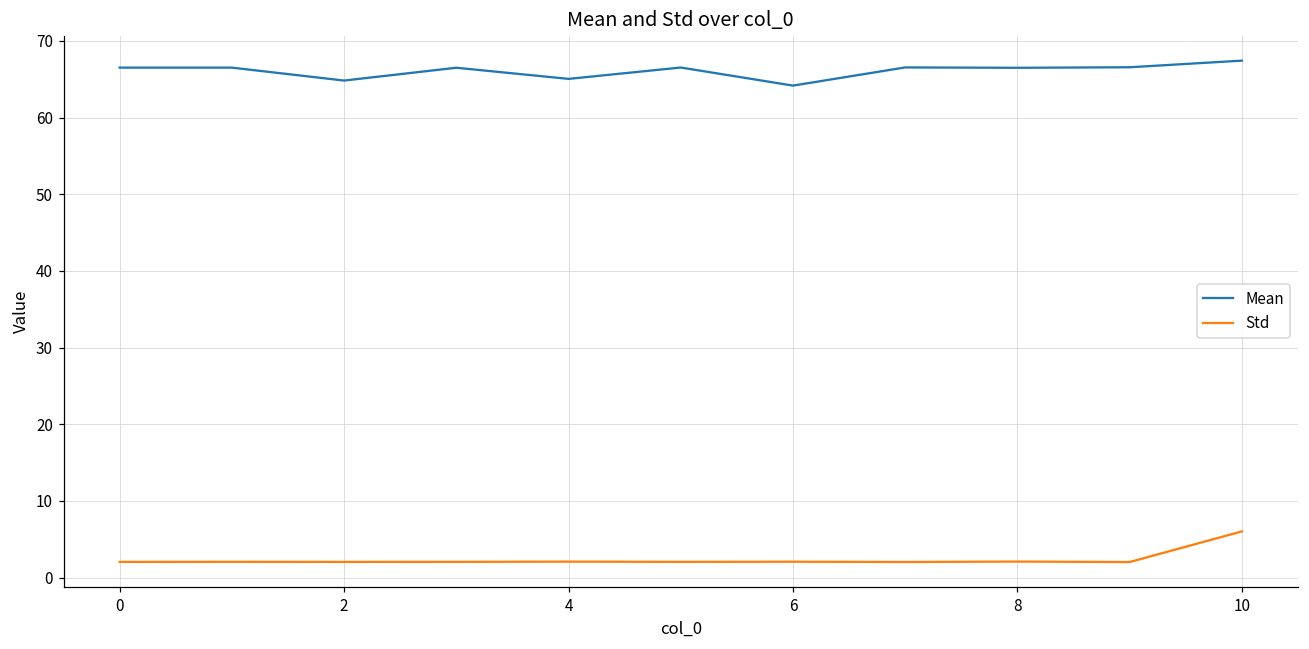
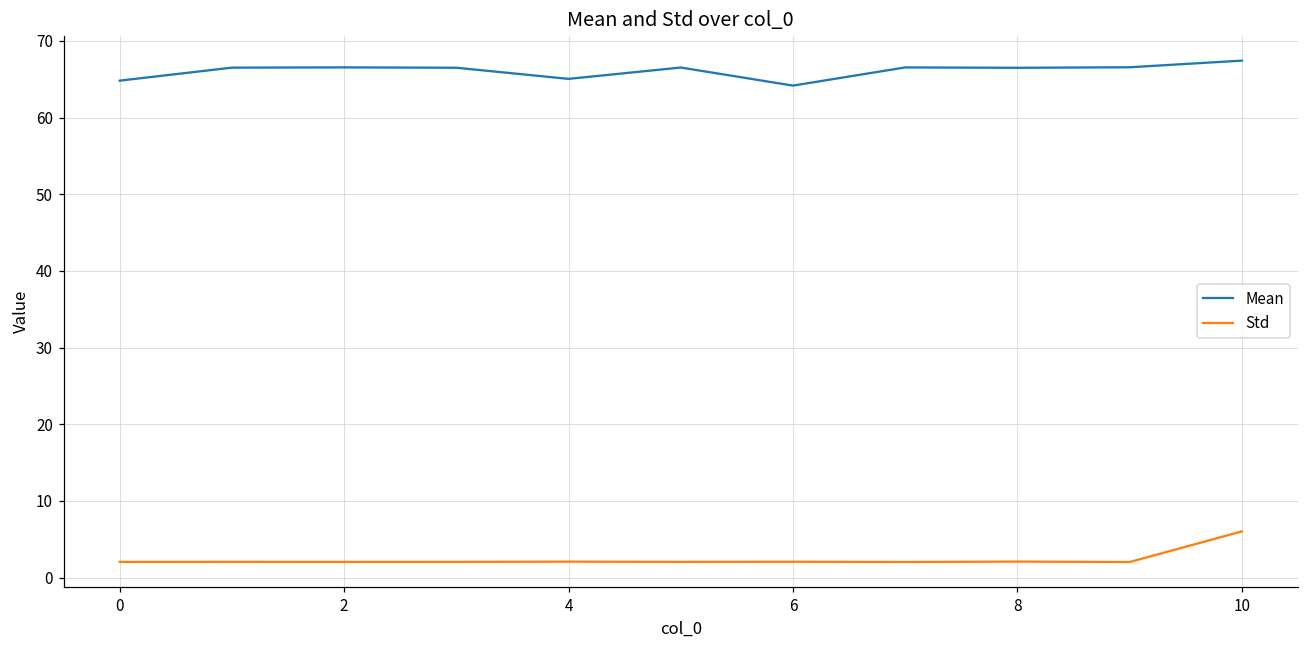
Mean, 0: 67 -> 65
Mean, 2: 65 -> 67
